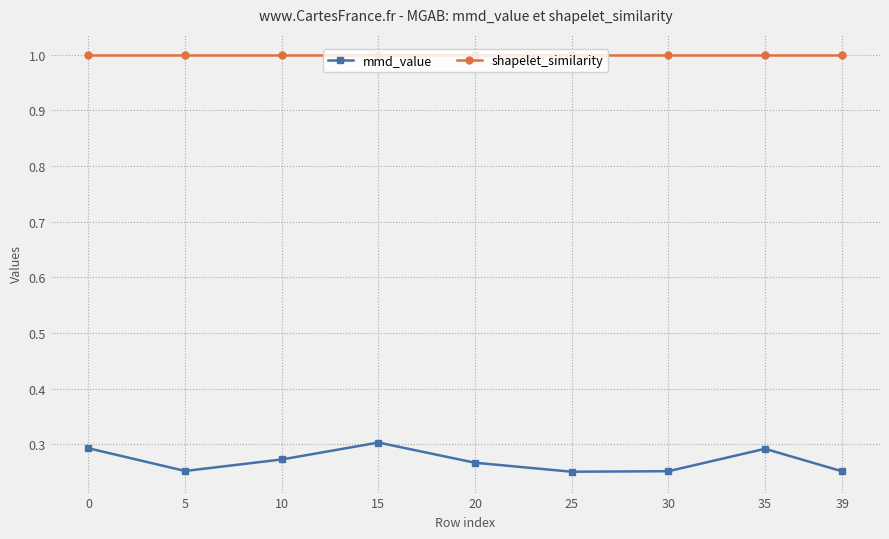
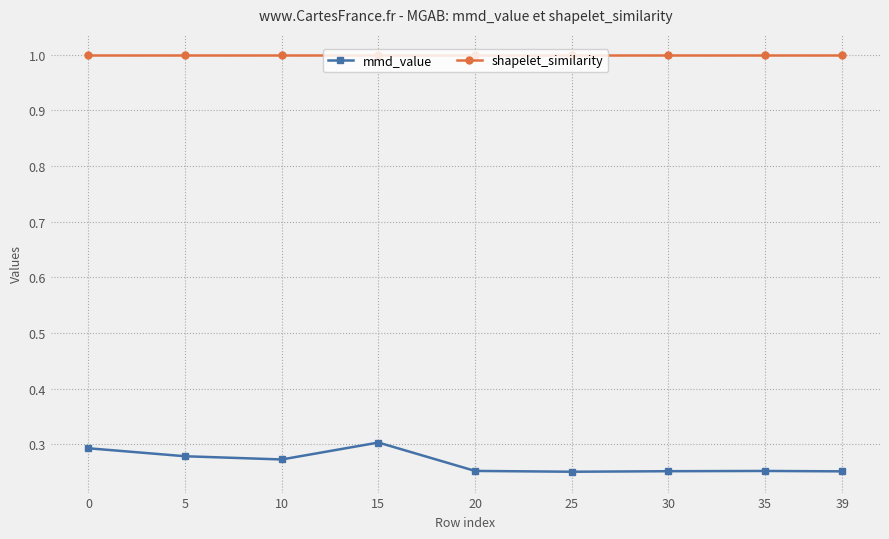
mmd_value, 5: 0.25 -> 0.28
mmd_value, 20: 0.27 -> 0.25
mmd_value, 35: 0.29 -> 0.25
